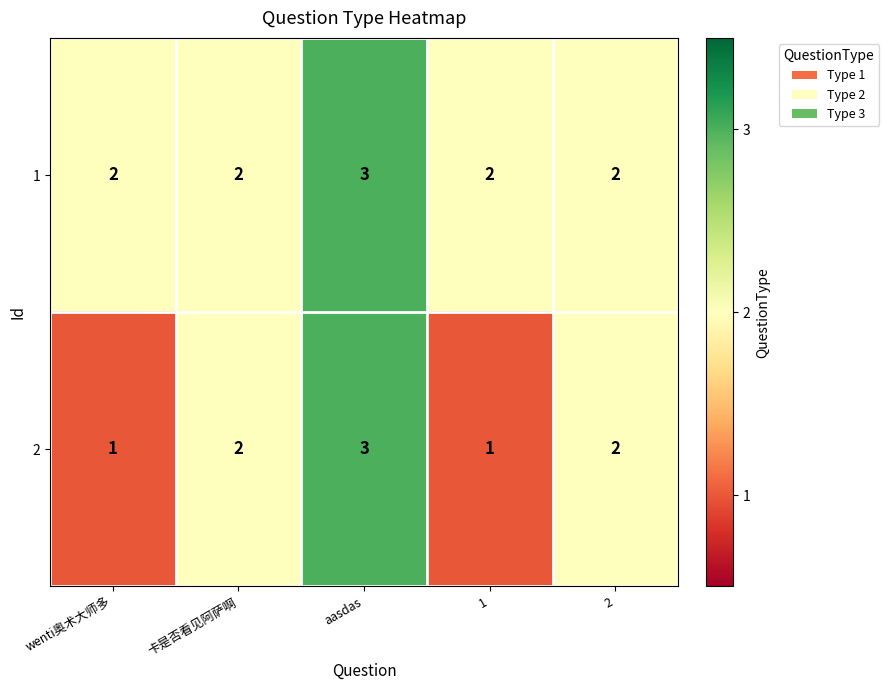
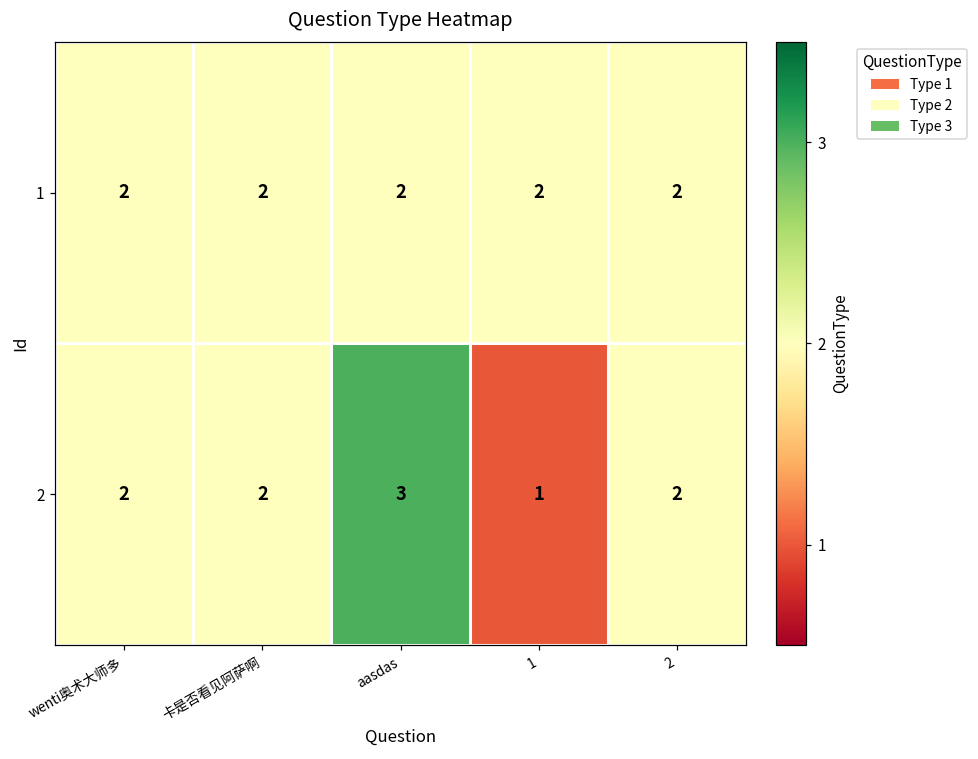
1, aasdas: 3 -> 2
2, wenti奥术大师多: 1 -> 2
